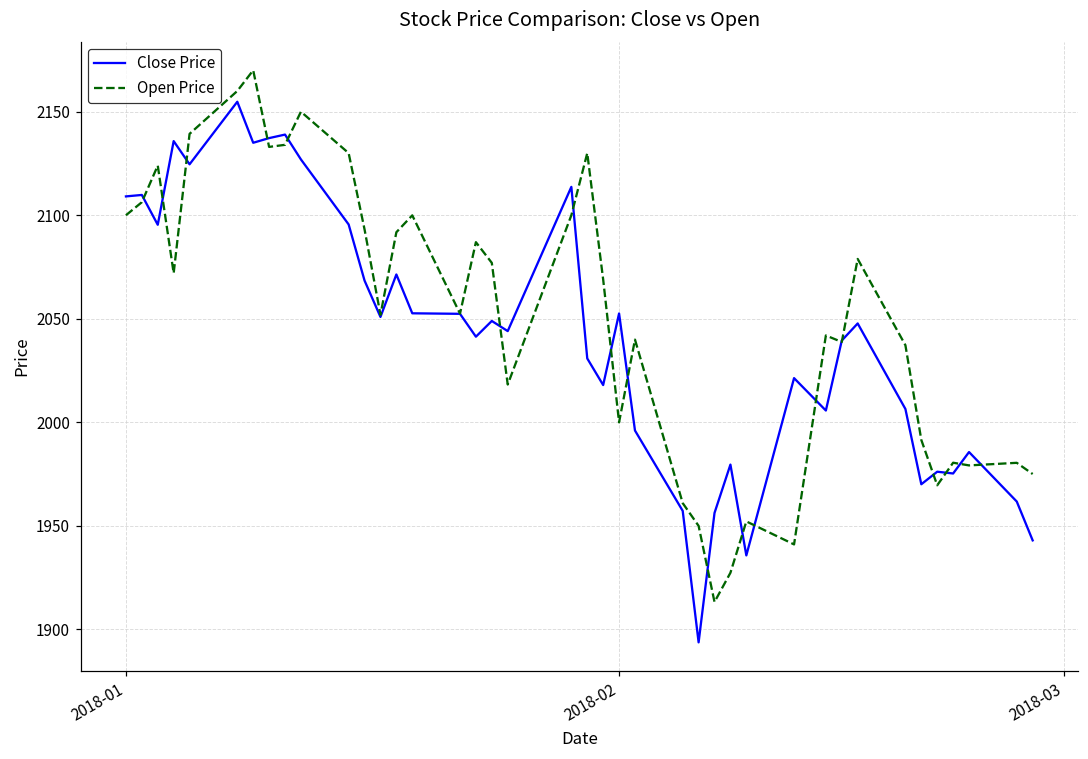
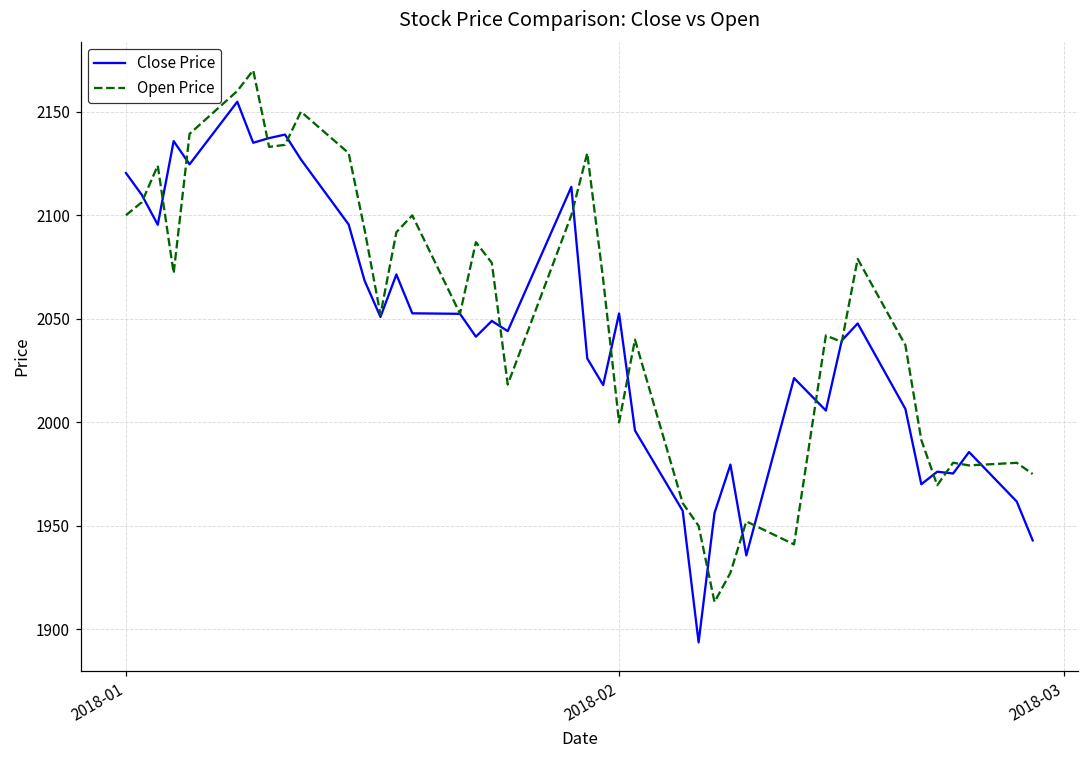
Close Price, 2018-01: 2109 -> 2120
